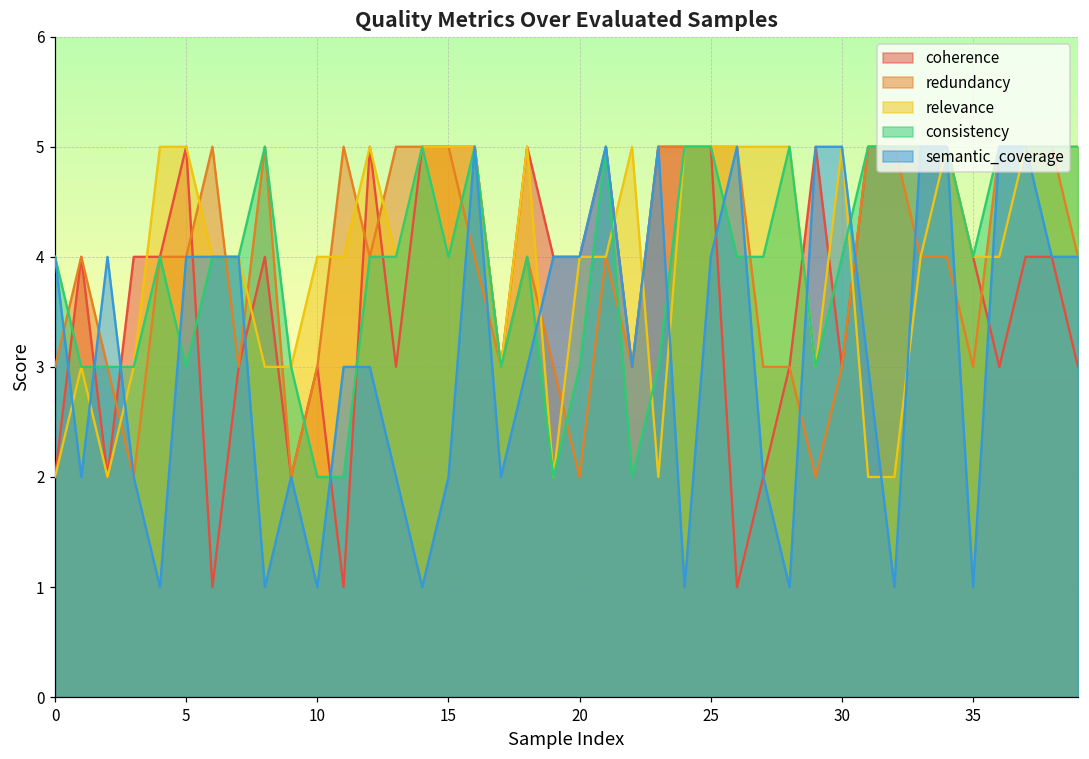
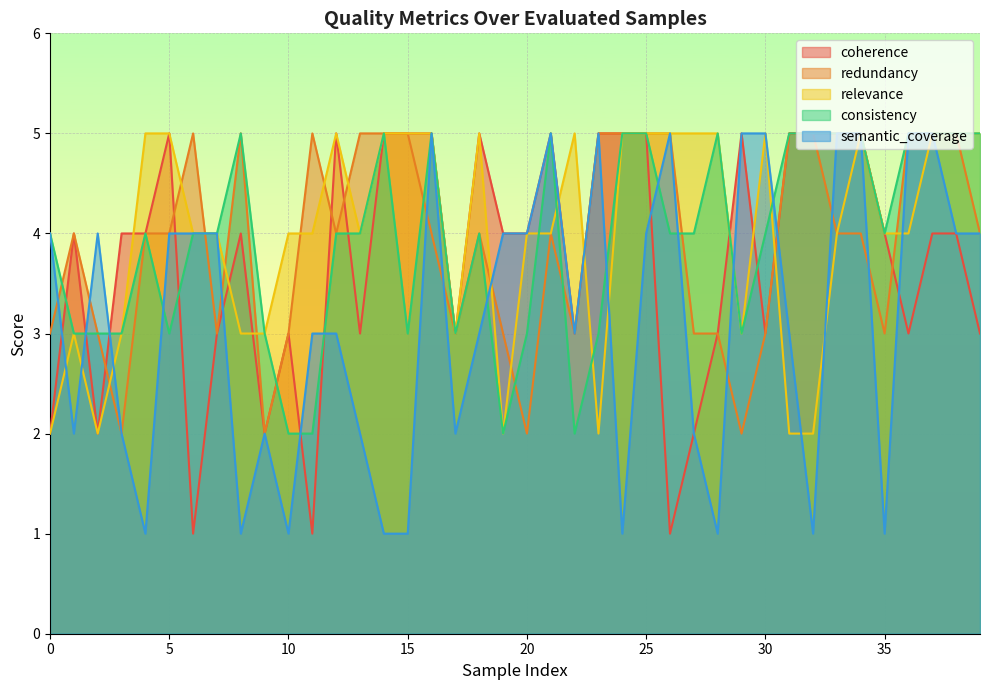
consistency, 15: 4 -> 3
semantic_coverage, 15: 2 -> 1
